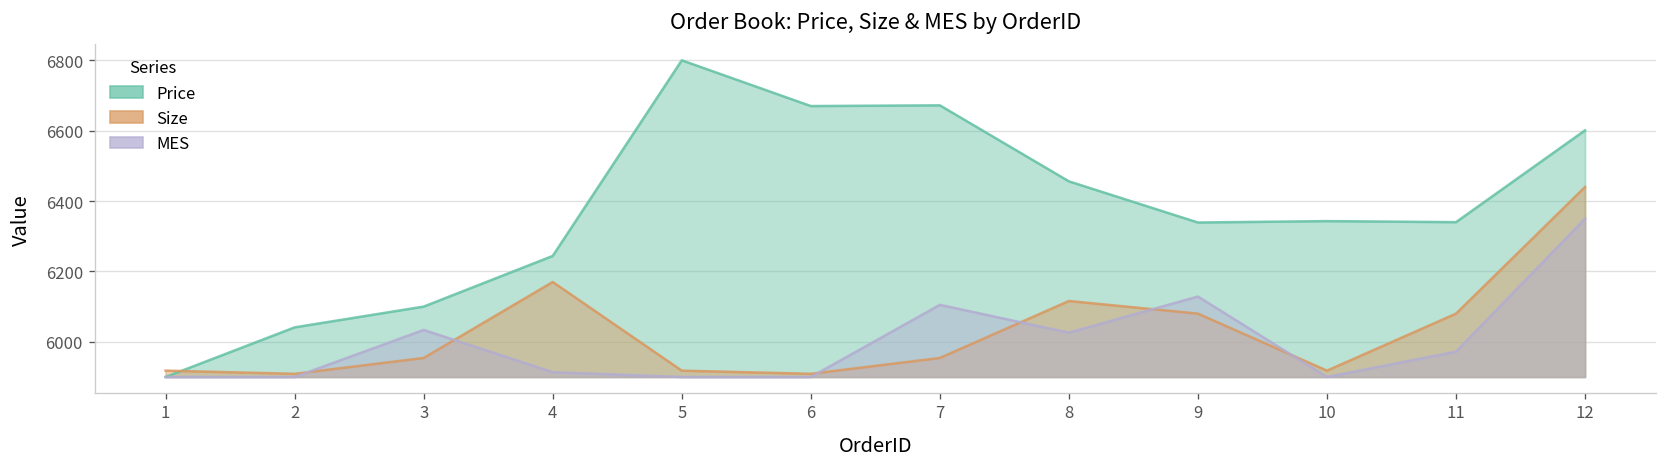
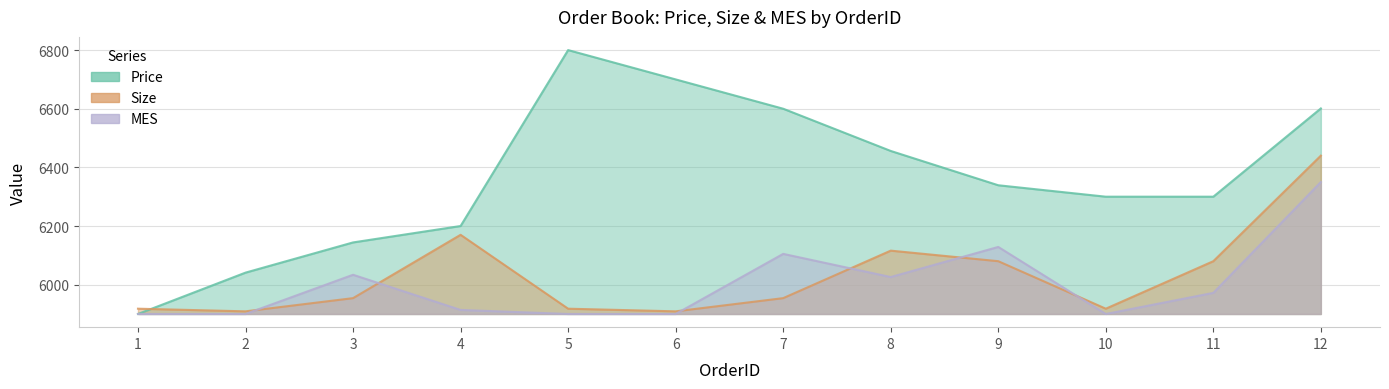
Price, 3: 6100 -> 6140
Price, 4: 6240 -> 6200
Price, 6: 6670 -> 6700
Price, 7: 6670 -> 6600
Price, 10: 6340 -> 6300
Price, 11: 6340 -> 6300
